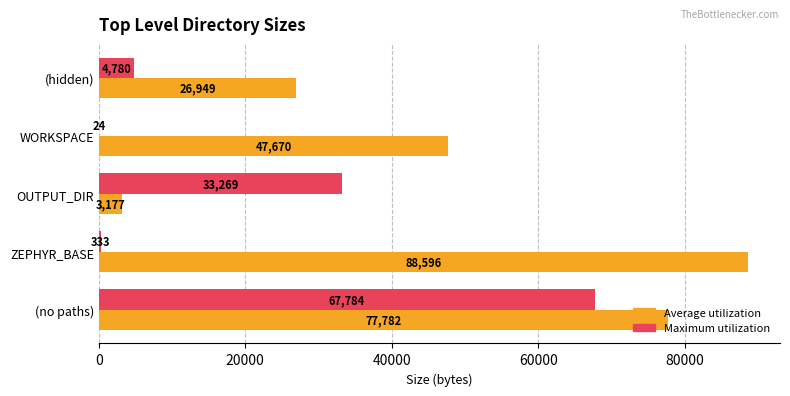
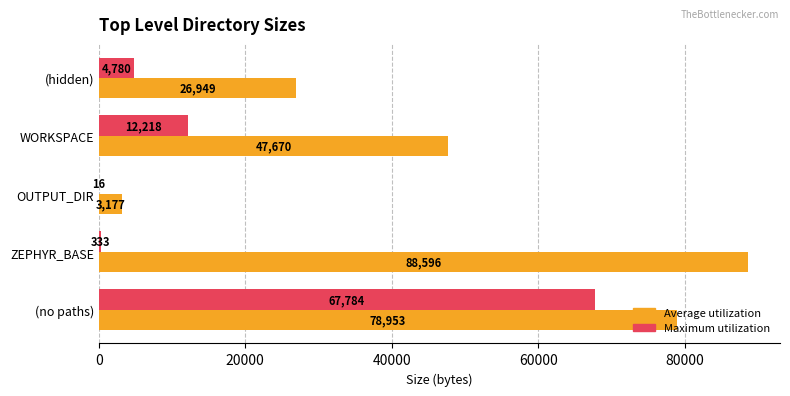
Maximum utilization, WORKSPACE: 24 -> 12,218
Maximum utilization, OUTPUT_DIR: 33,269 -> 16
Average utilization, (no paths): 77,782 -> 78,953
